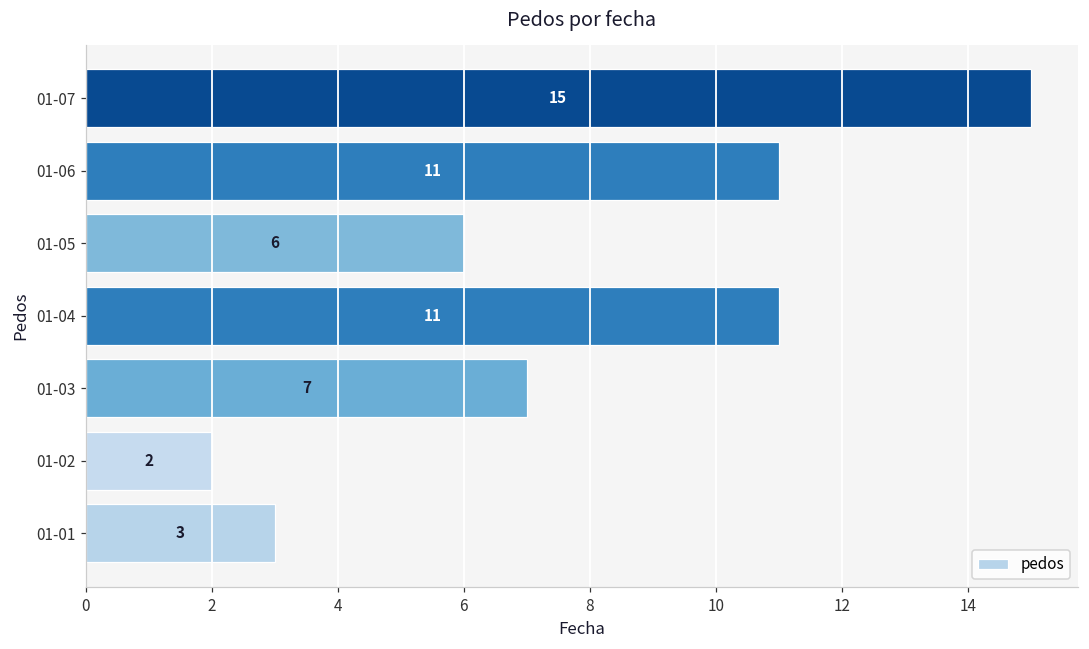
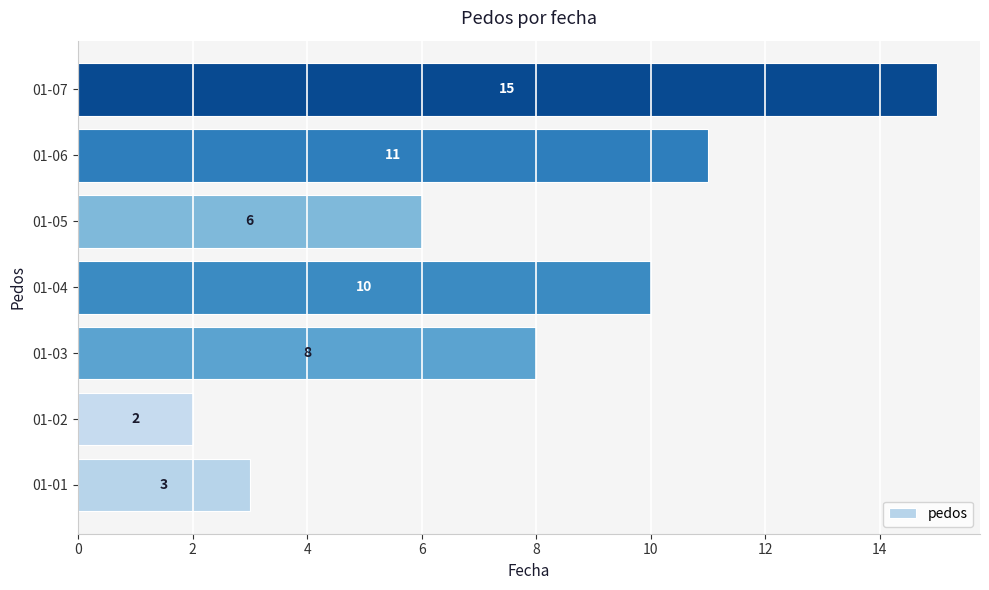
01-04: 11 -> 10
01-03: 7 -> 8
